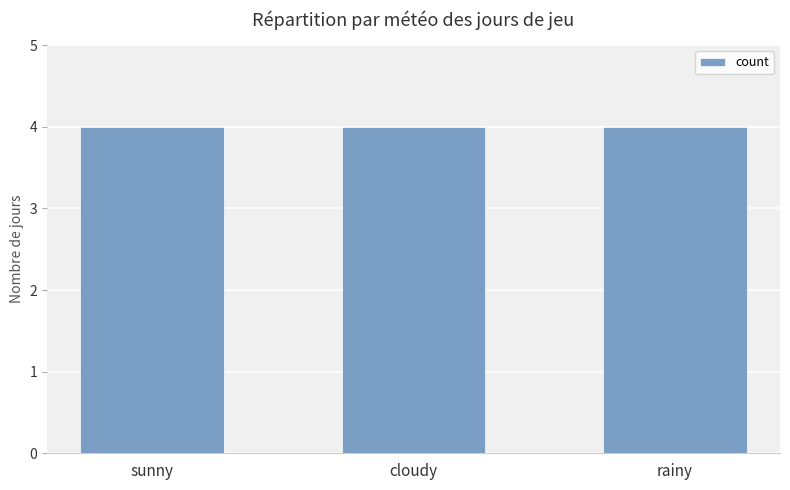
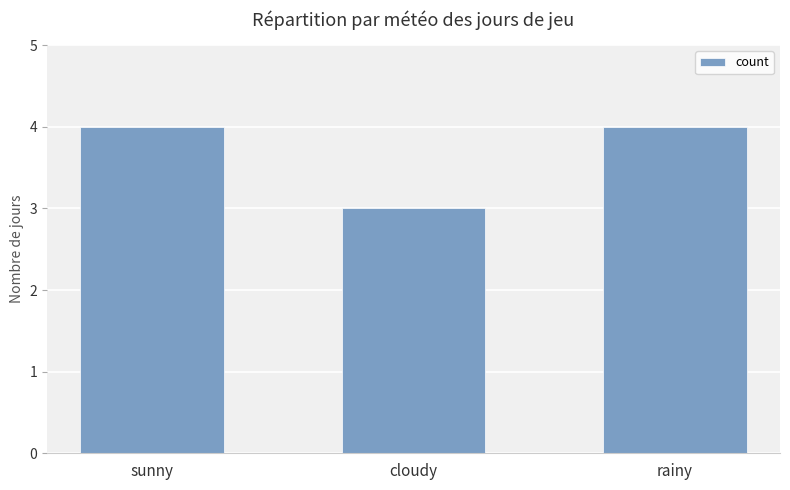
cloudy: 4 -> 3
